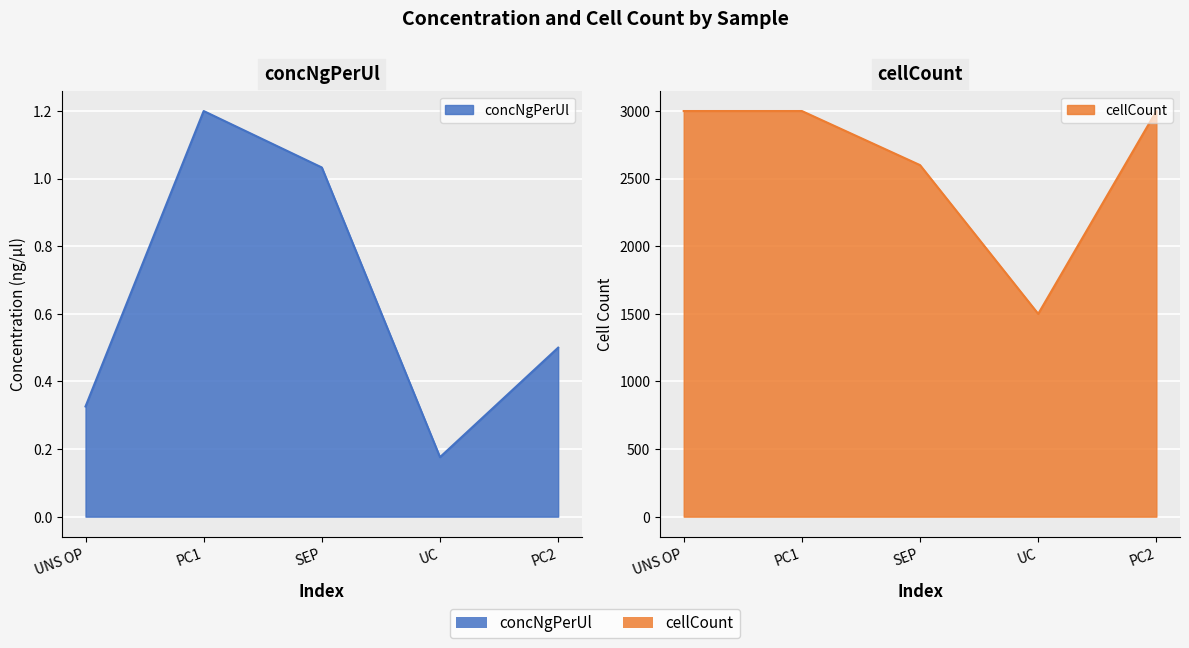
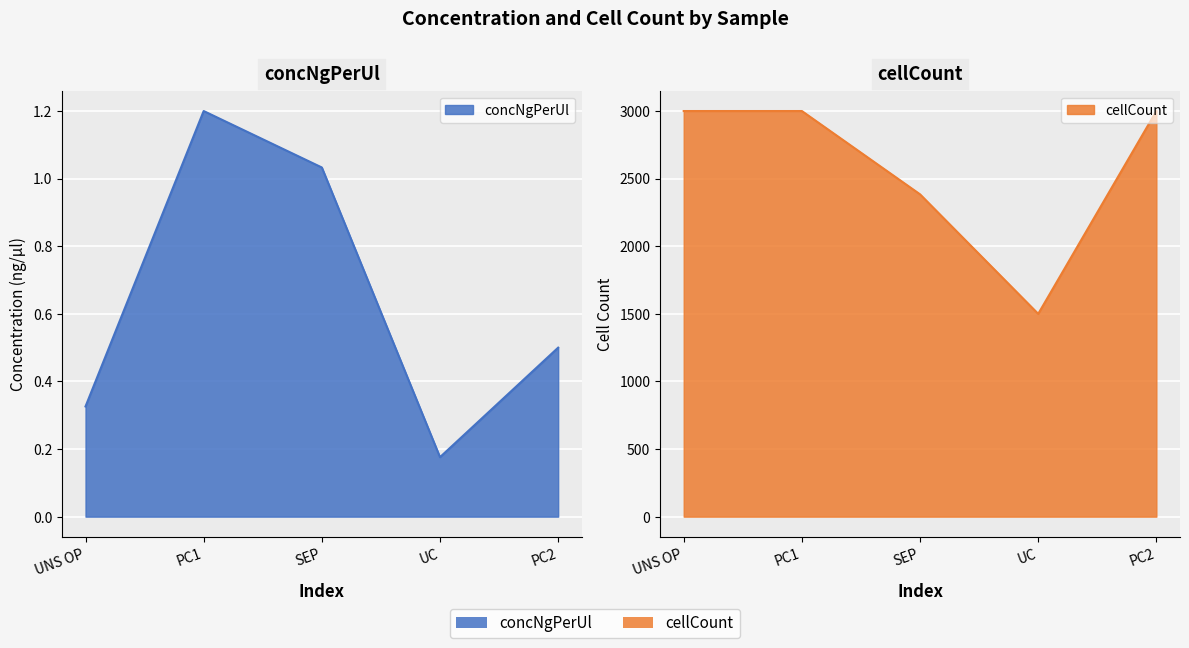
cellCount, SEP: 2600 -> 2380
